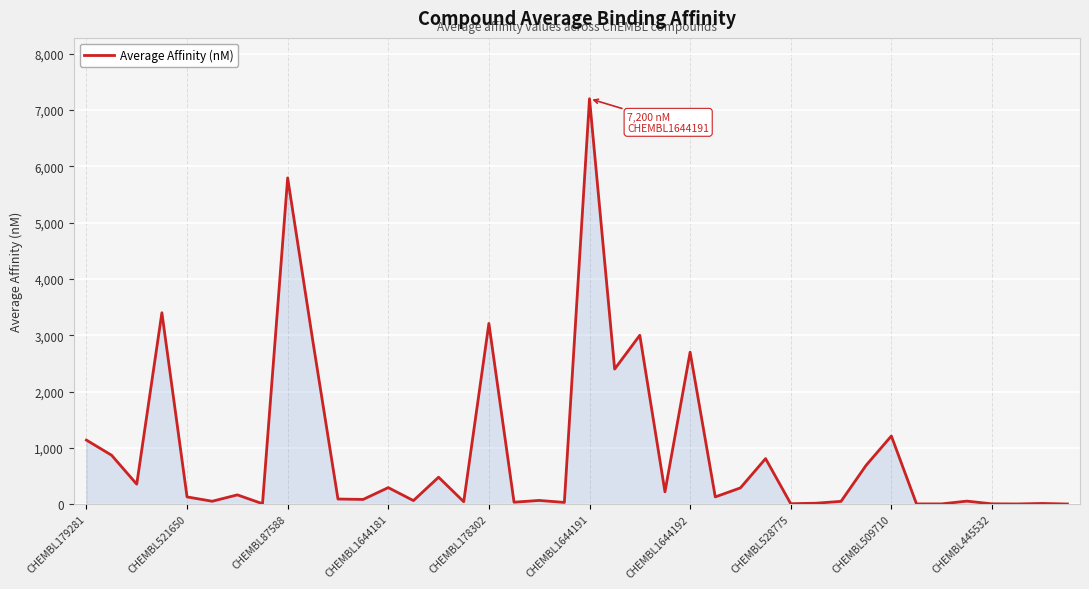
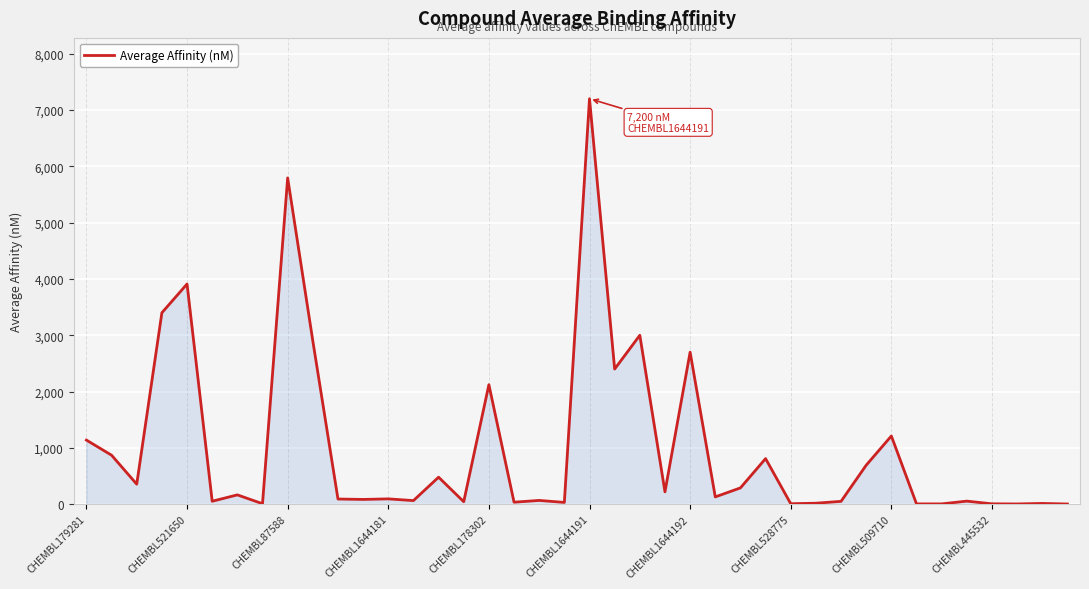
CHEMBL521650: 100 -> 3,900
CHEMBL1644181: 300 -> 100
CHEMBL178302: 3,200 -> 2,100
